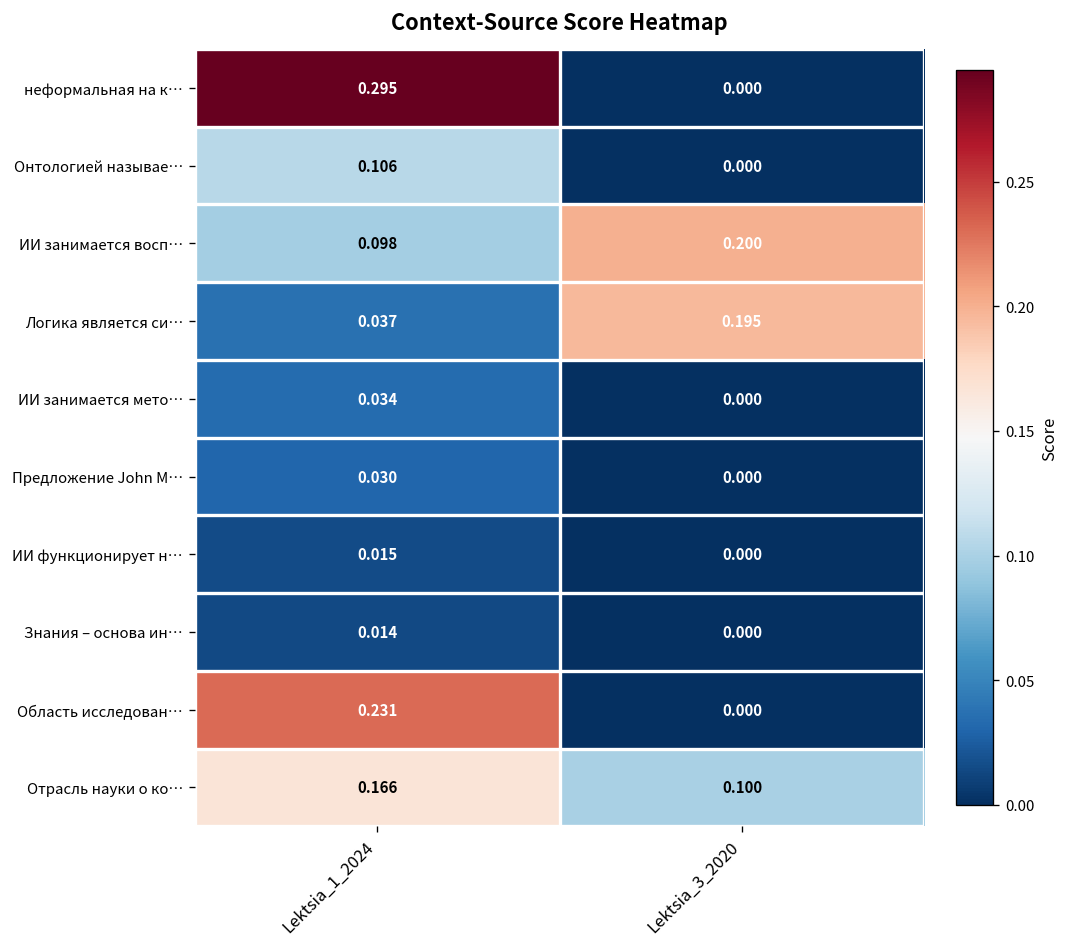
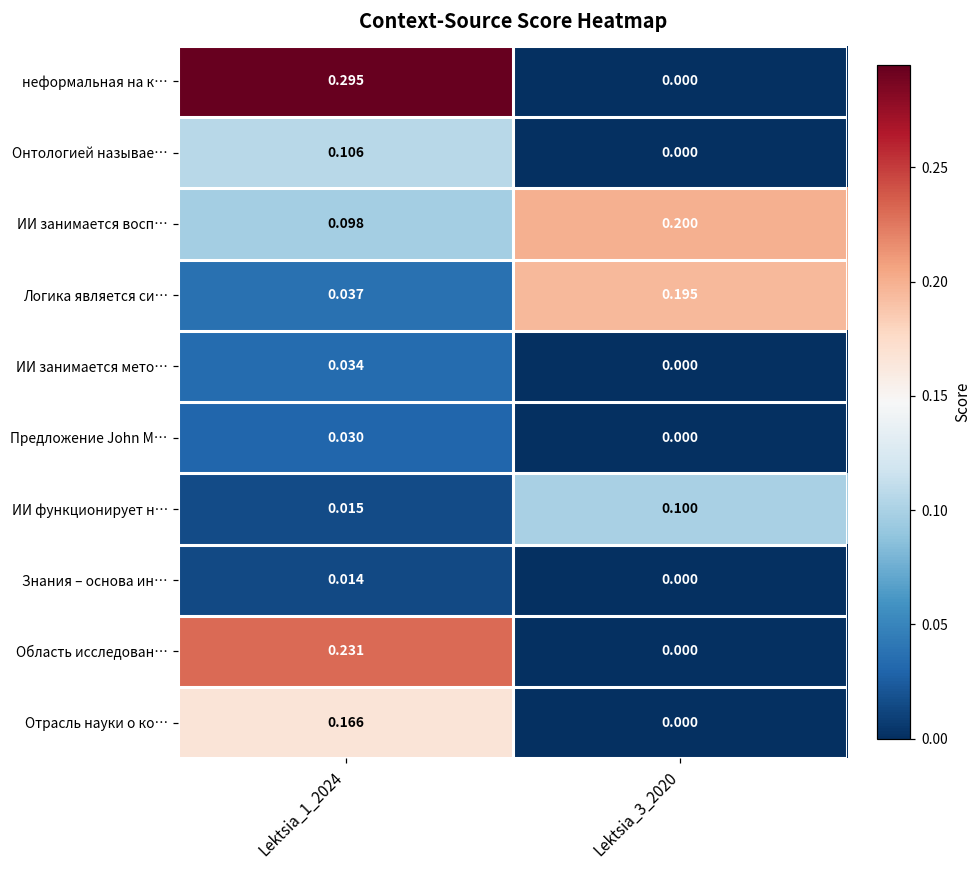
ИИ функционирует н…, Lektsia_3_2020: 0.000 -> 0.100
Отрасль науки о ко…, Lektsia_3_2020: 0.100 -> 0.000
